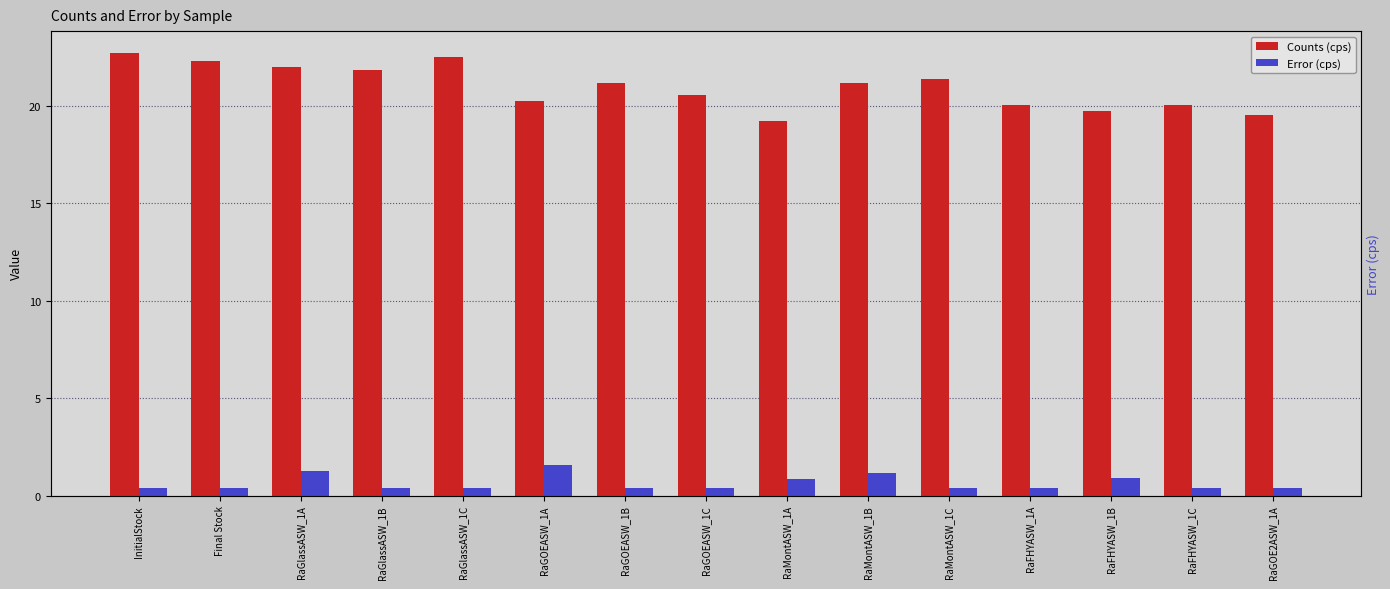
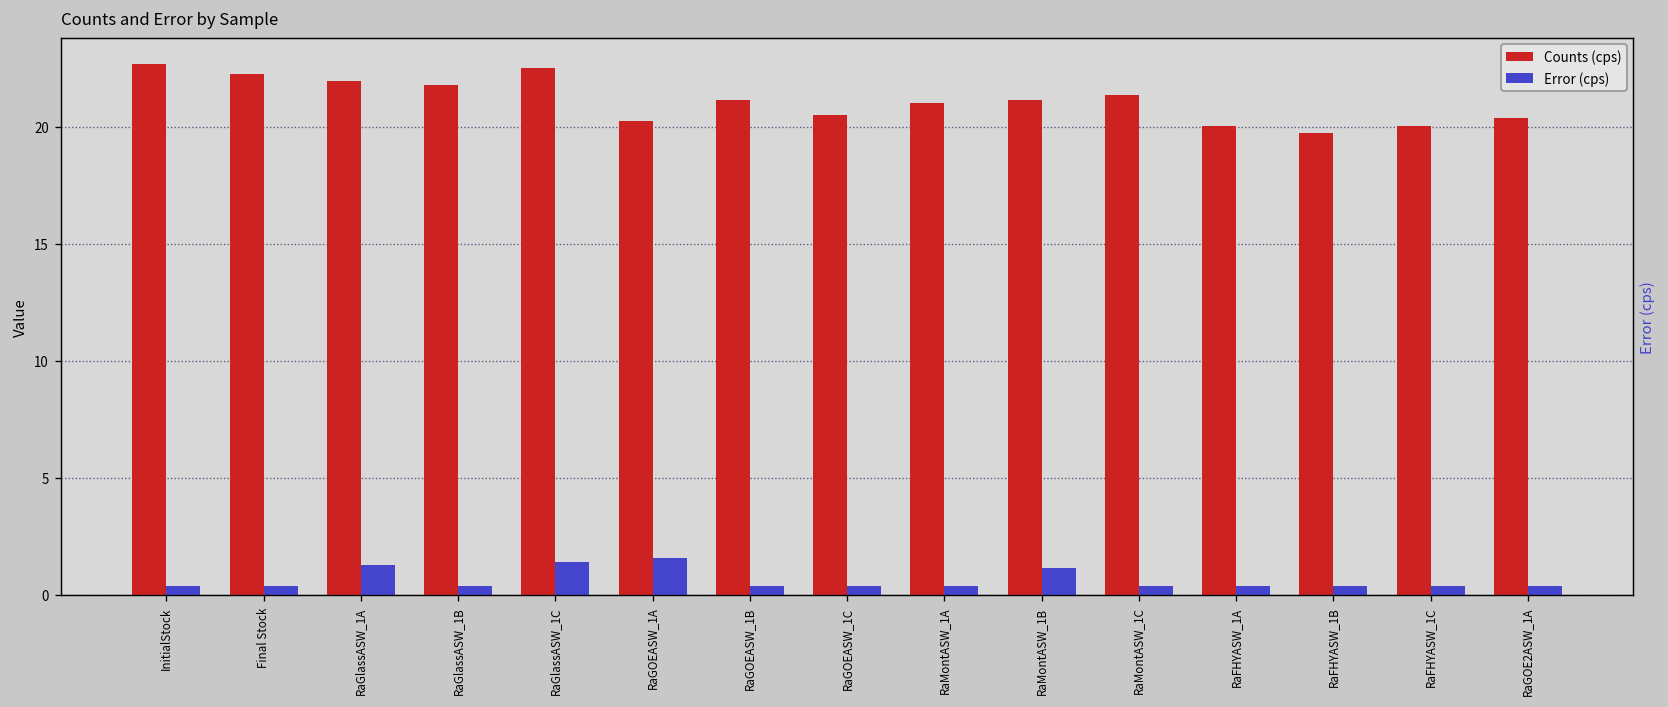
Error (cps), RaGlassASW_1C: 0.4 -> 1.4
Counts (cps), RaMontASW_1A: 19.2 -> 21.0
Error (cps), RaMontASW_1A: 0.8 -> 0.4
Error (cps), RaFHYASW_1B: 0.9 -> 0.4
Counts (cps), RaGOE2ASW_1A: 19.5 -> 20.4
